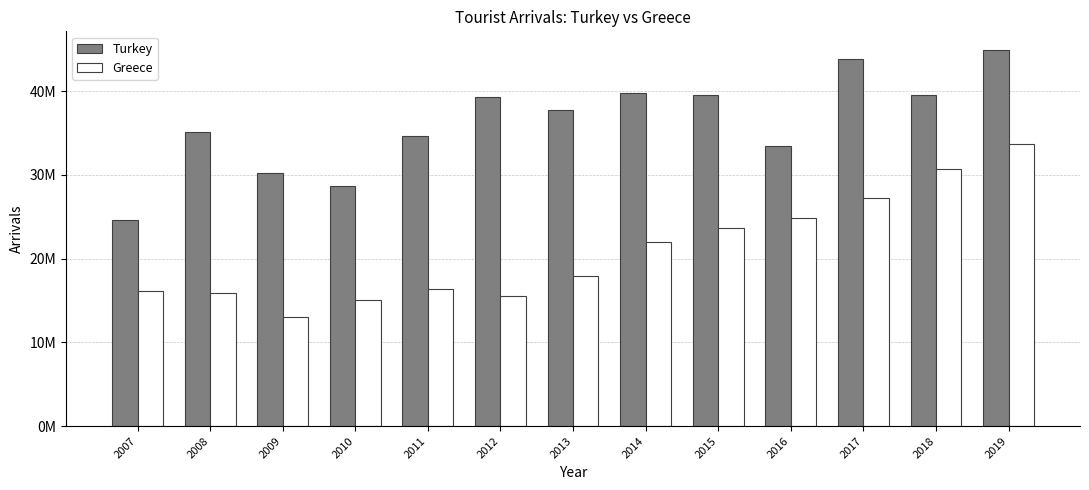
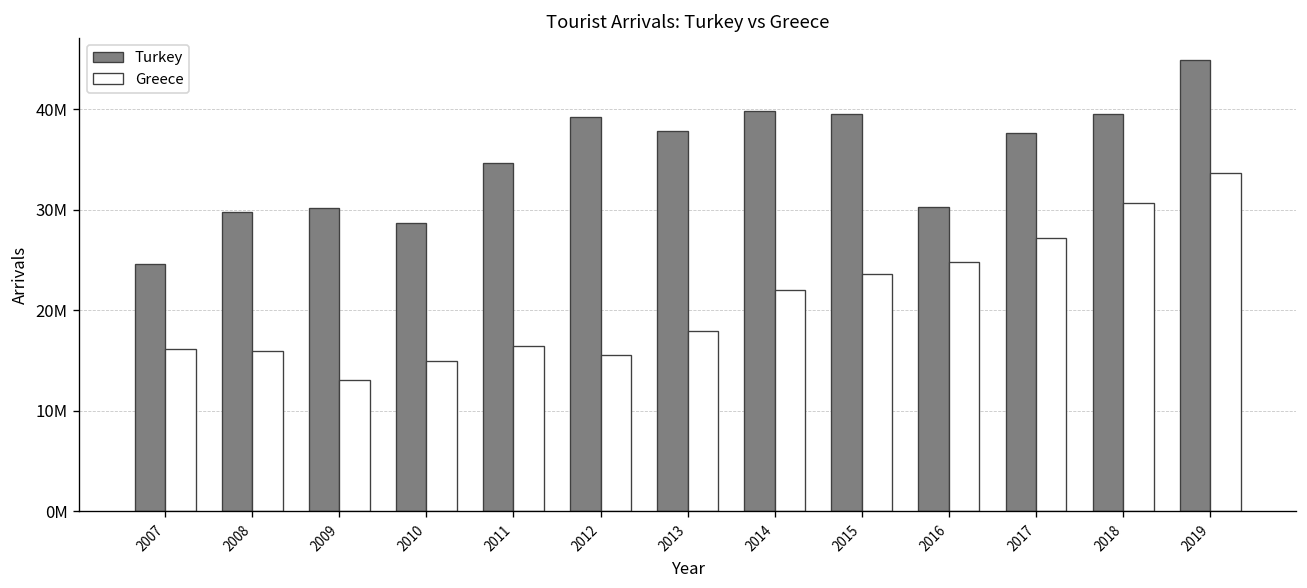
Turkey, 2008: 35000000 -> 30000000
Turkey, 2016: 33000000 -> 30000000
Turkey, 2017: 44000000 -> 38000000
